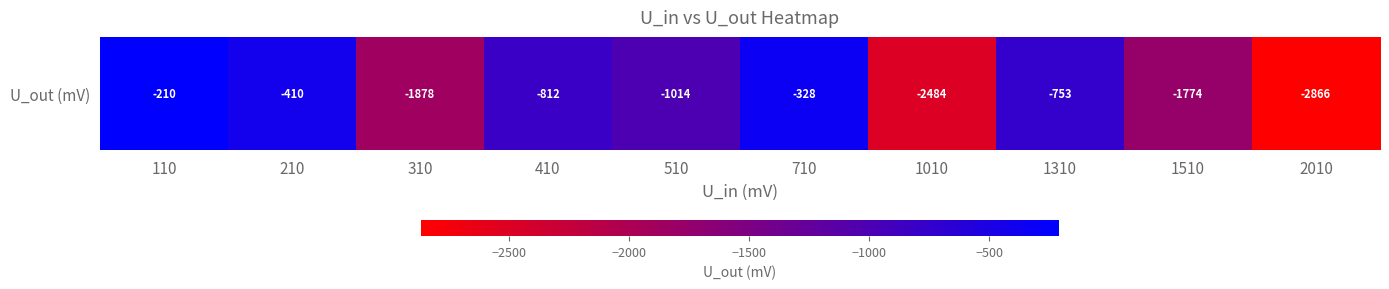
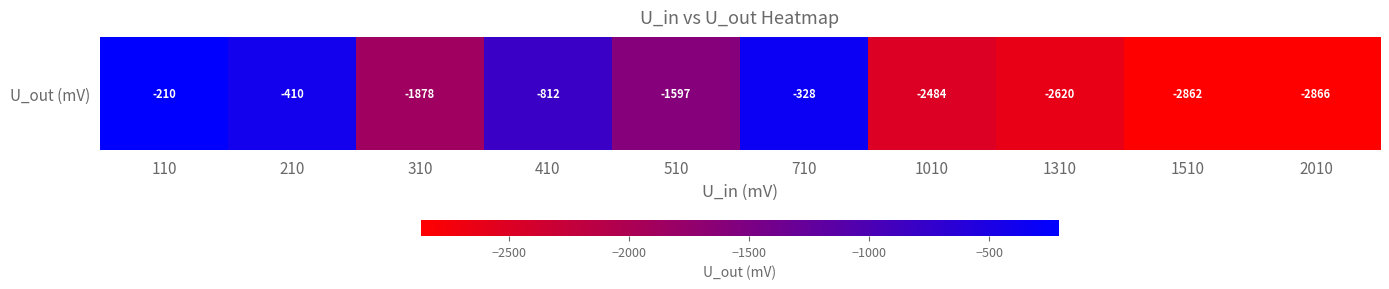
U_out (mV), 510: -1014 -> -1597
U_out (mV), 1310: -753 -> -2620
U_out (mV), 1510: -1774 -> -2862
